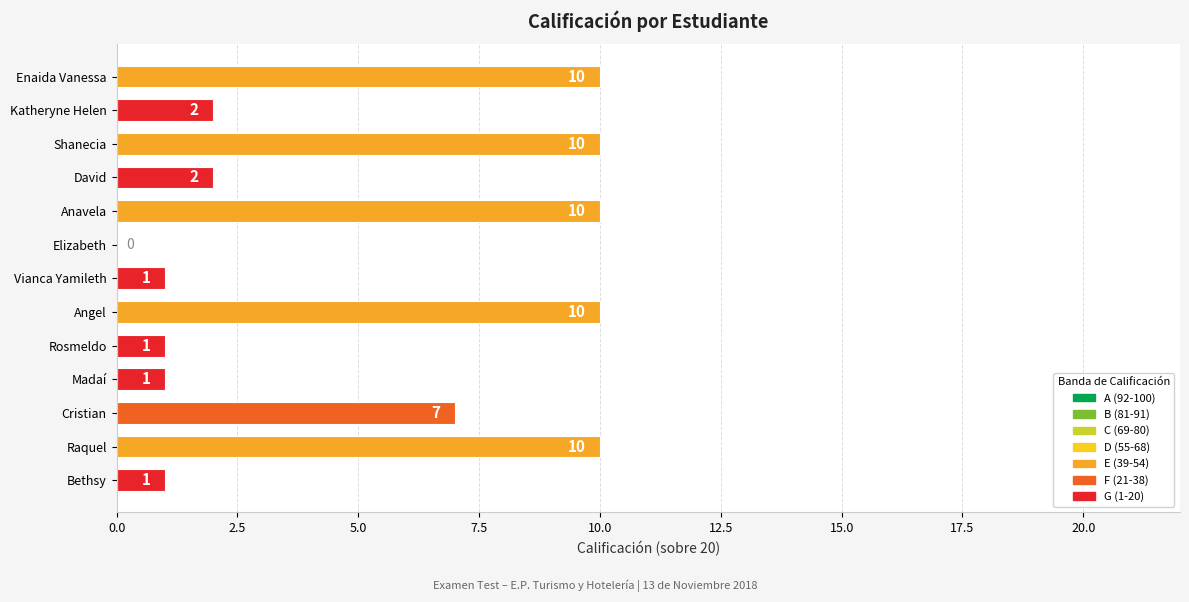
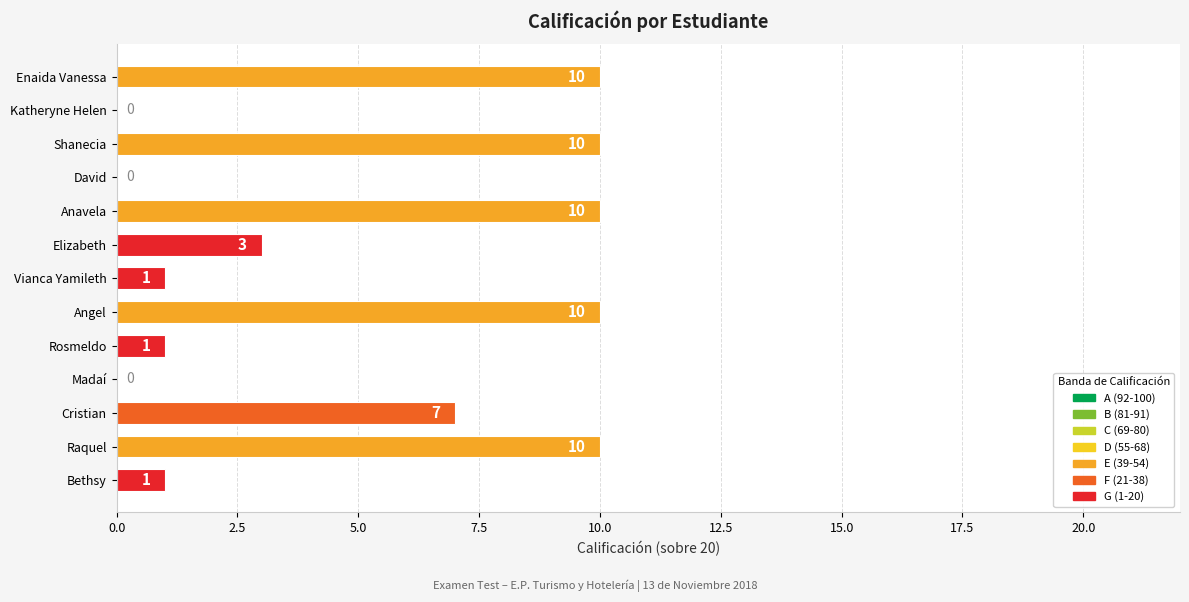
Katheryne Helen: 2 -> 0
David: 2 -> 0
Elizabeth: 0 -> 3
Madaí: 1 -> 0
